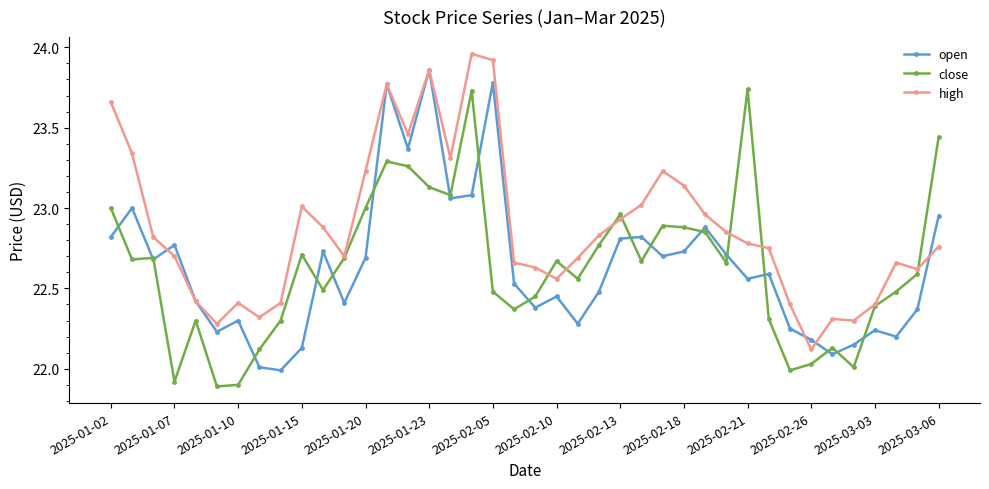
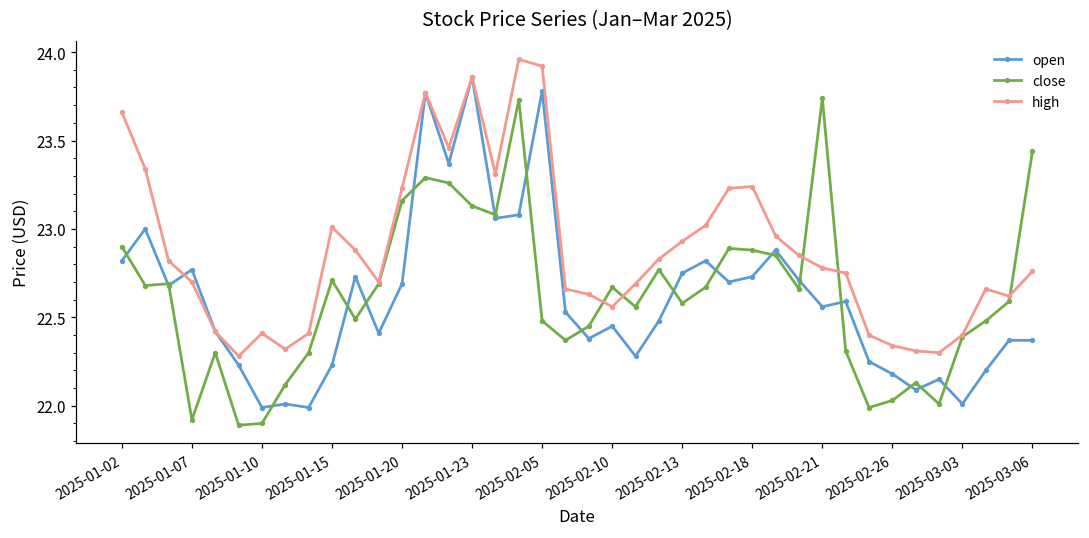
close, 2025-01-02: 23.0 -> 22.9
open, 2025-01-10: 22.30 -> 21.99
open, 2025-01-15: 22.13 -> 22.23
close, 2025-01-20: 23.00 -> 23.16
open, 2025-02-13: 22.81 -> 22.75
close, 2025-02-13: 22.96 -> 22.58
high, 2025-02-18: 23.14 -> 23.24
high, 2025-02-26: 22.12 -> 22.34
open, 2025-03-03: 22.24 -> 22.01
open, 2025-03-06: 22.95 -> 22.37
